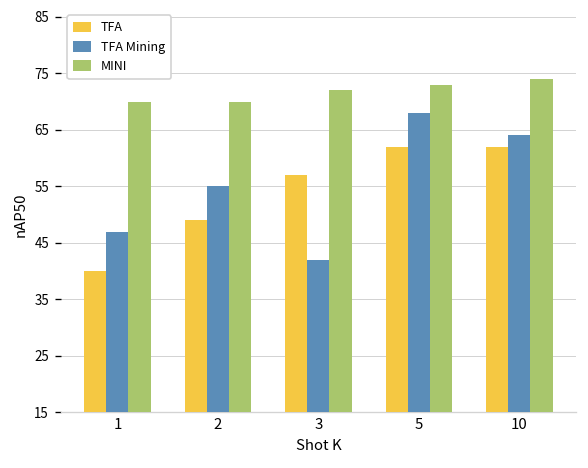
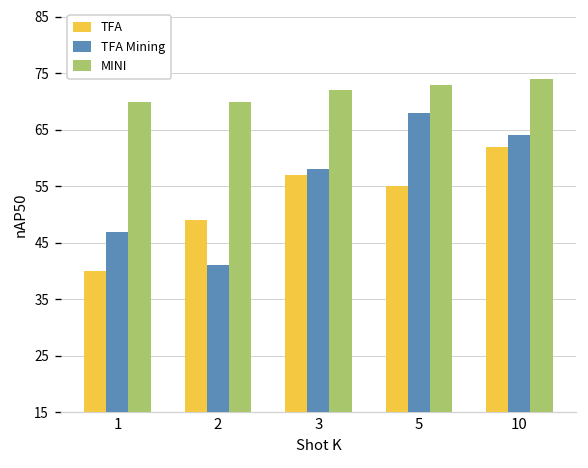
TFA Mining, 2: 55 -> 41
TFA Mining, 3: 42 -> 58
TFA, 5: 62 -> 55
